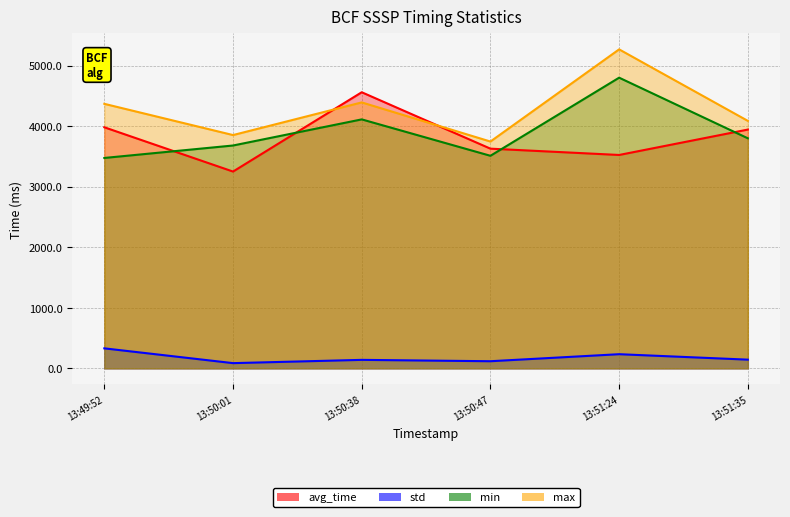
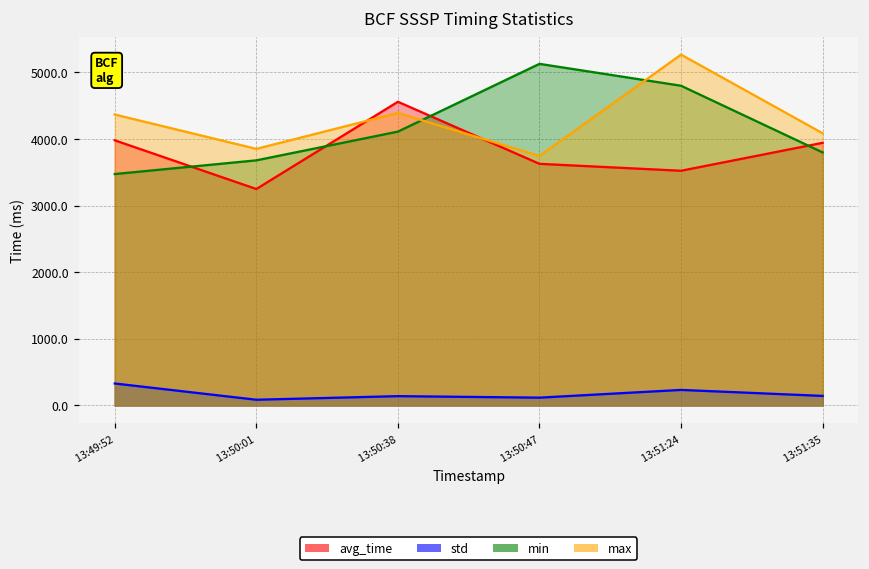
min, 13:50:47: 3500 -> 5100
